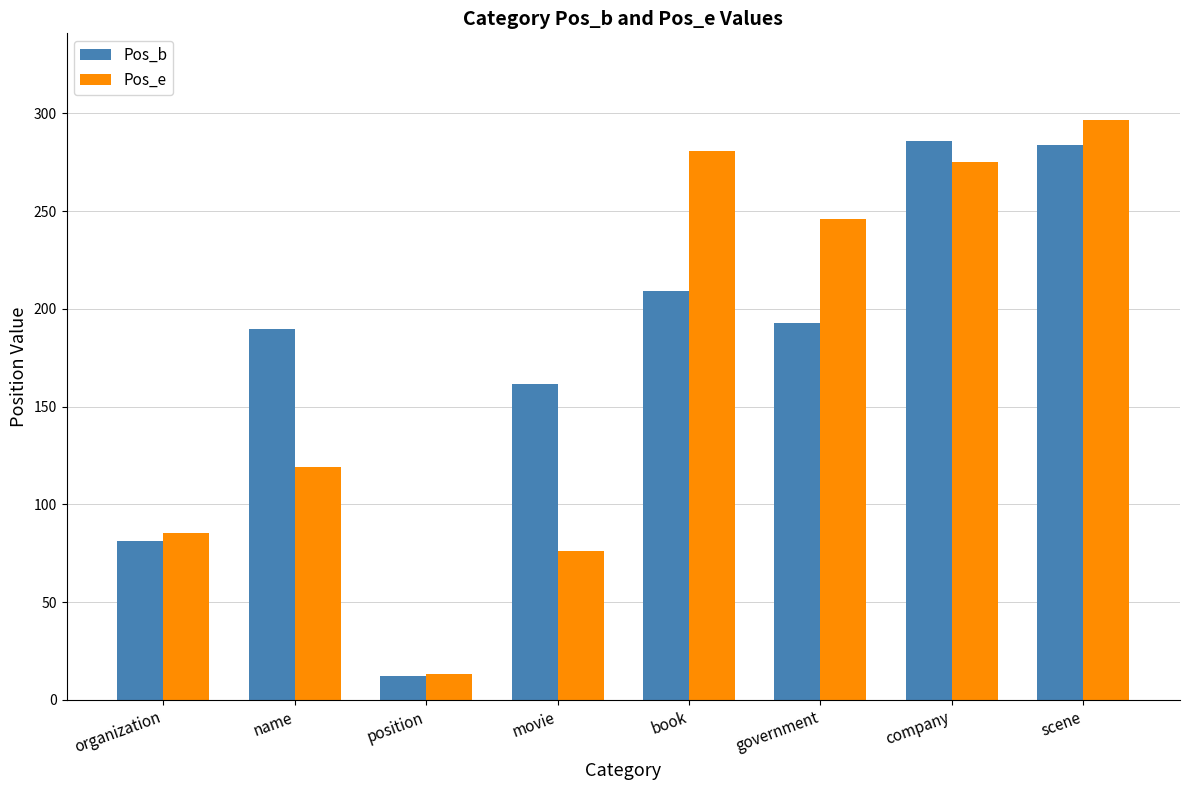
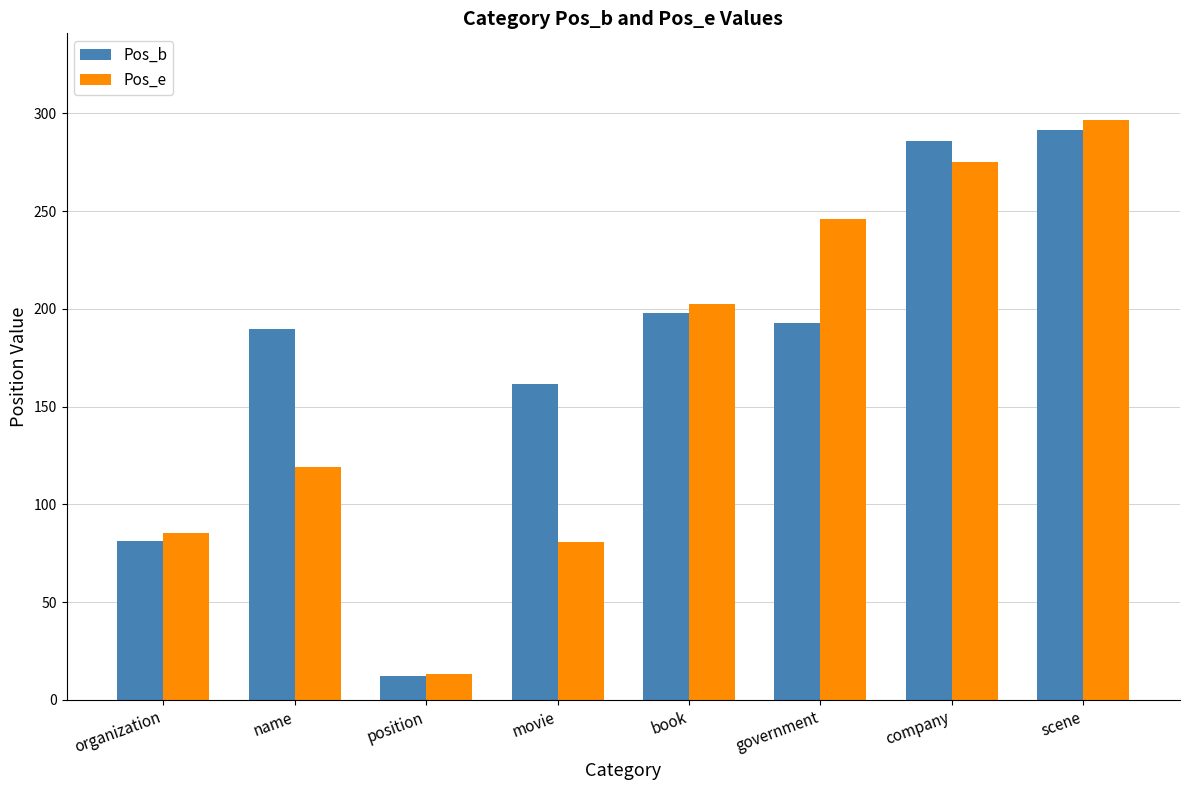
Pos_e, movie: 76 -> 81
Pos_b, book: 209 -> 198
Pos_e, book: 281 -> 203
Pos_b, scene: 284 -> 292
